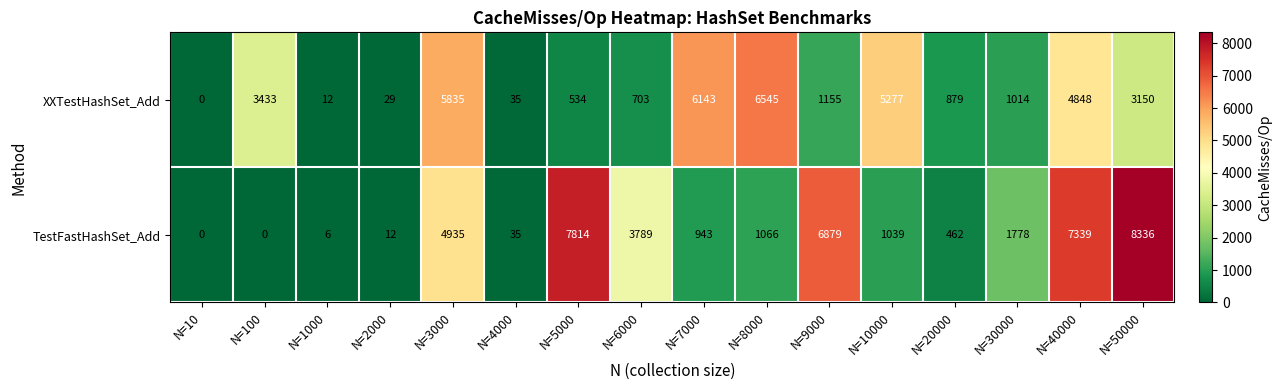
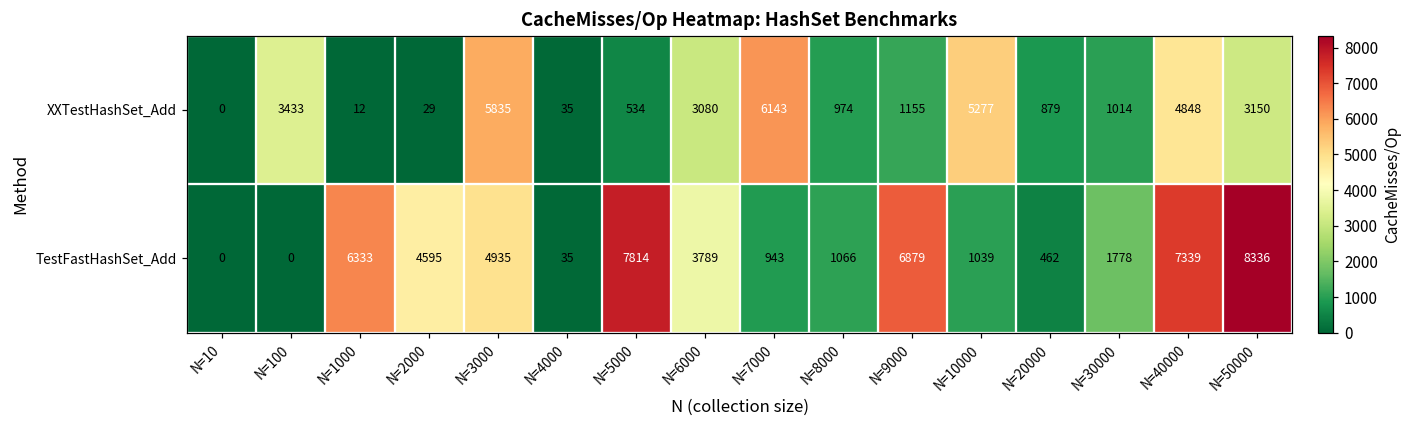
XXTestHashSet_Add, N=6000: 703 -> 3080
XXTestHashSet_Add, N=8000: 6545 -> 974
TestFastHashSet_Add, N=1000: 6 -> 6333
TestFastHashSet_Add, N=2000: 12 -> 4595
